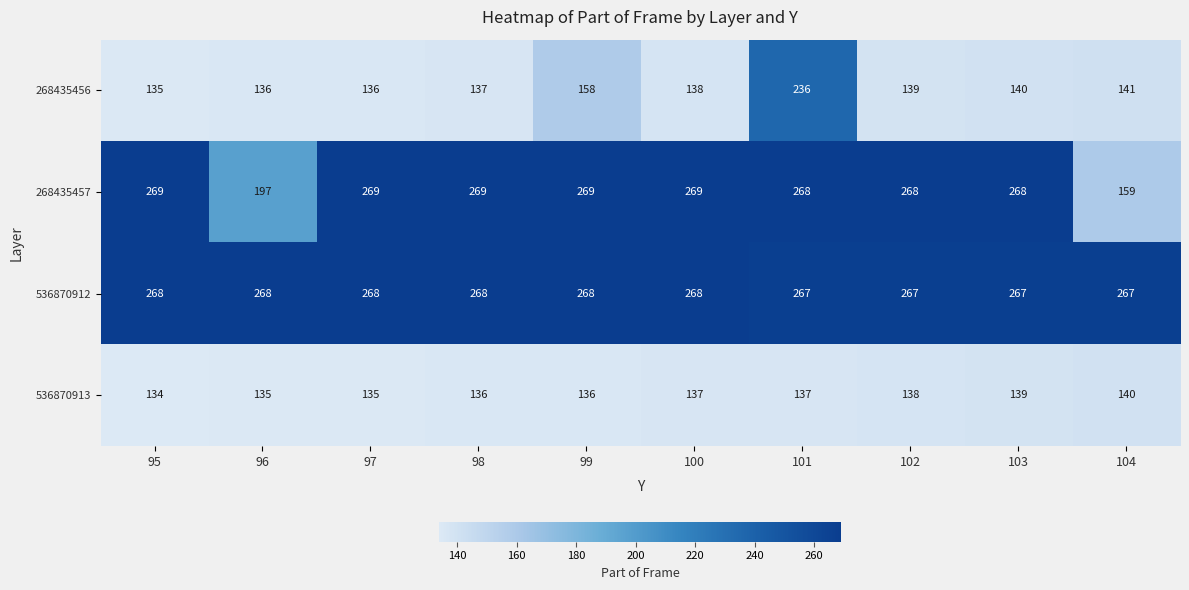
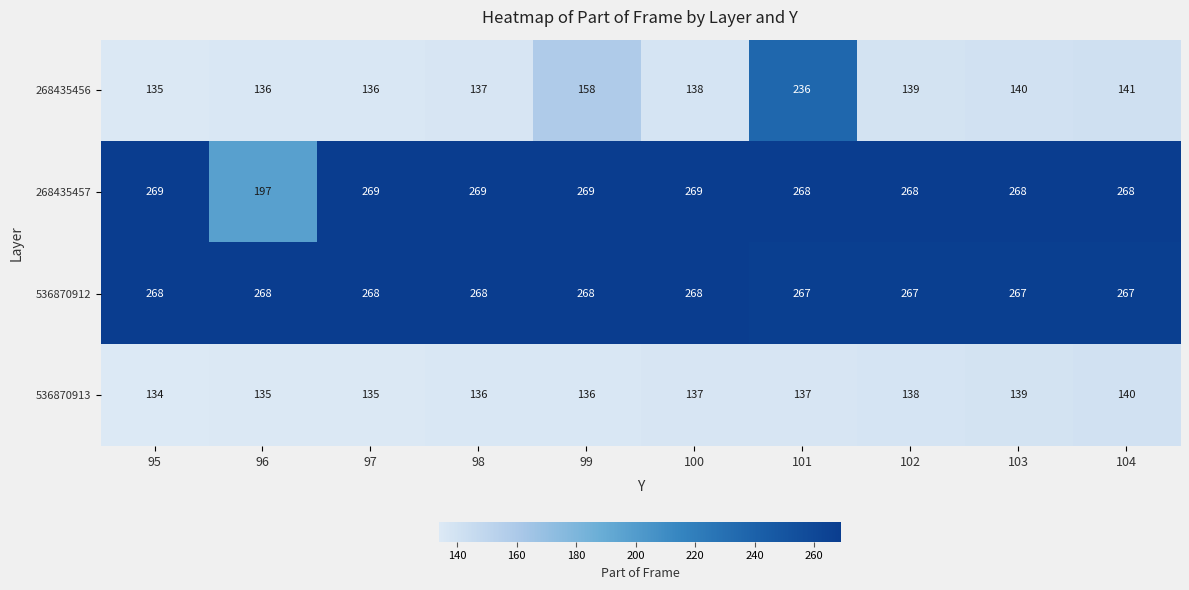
268435457, 104: 159 -> 268
